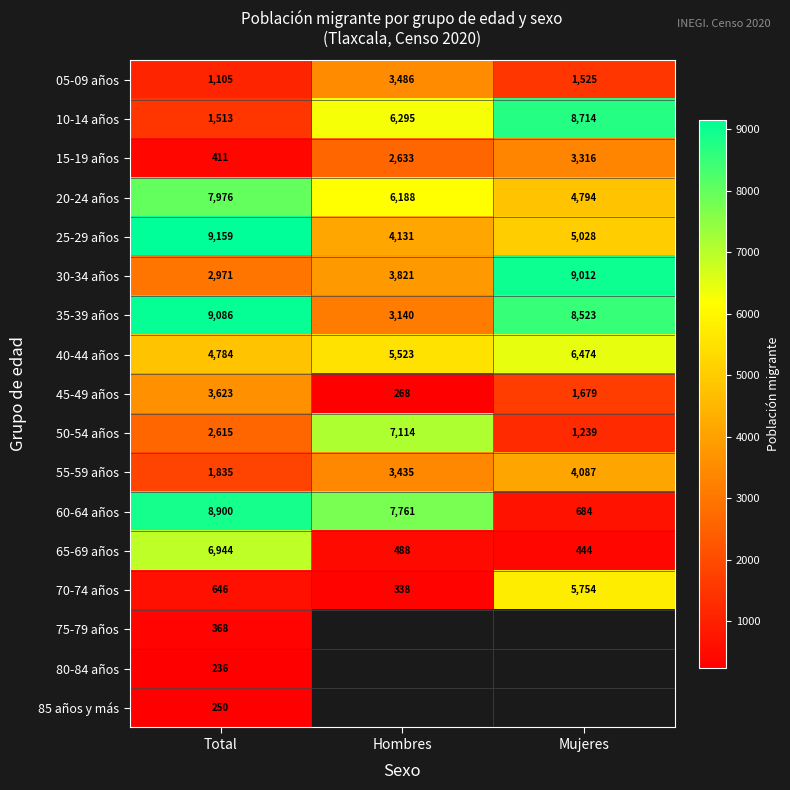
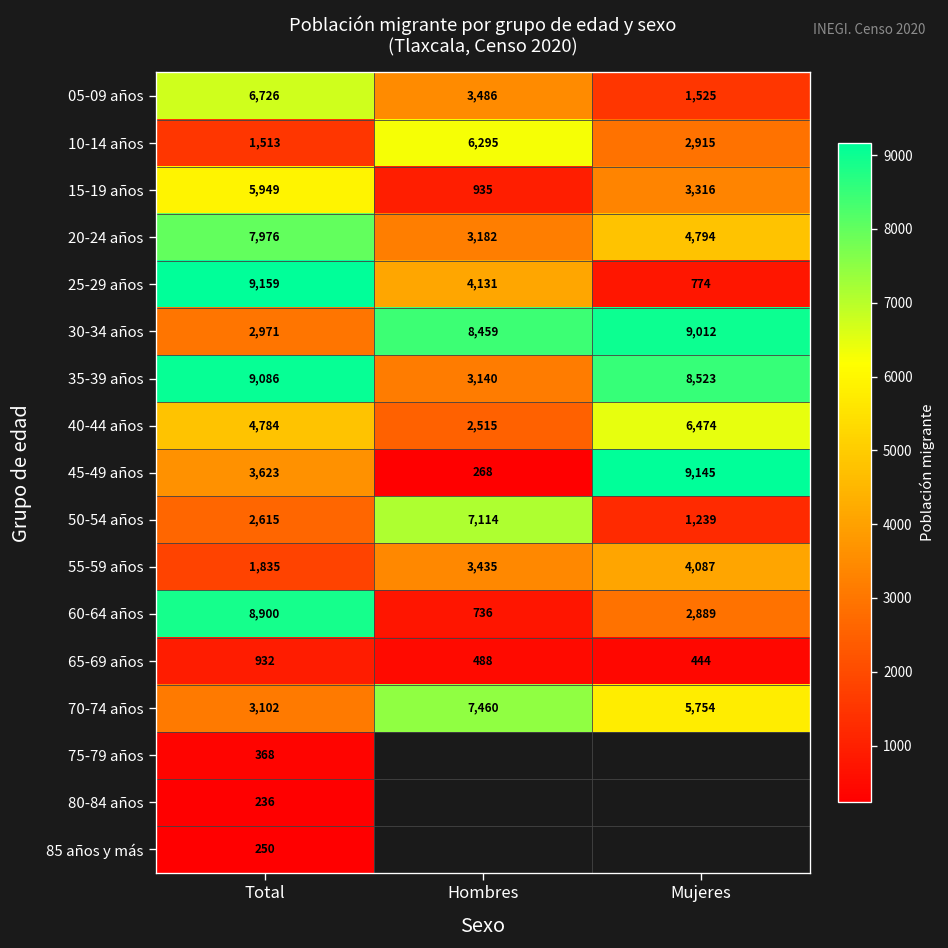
05-09 años, Total: 1,105 -> 6,726
10-14 años, Mujeres: 8,714 -> 2,915
15-19 años, Total: 411 -> 5,949
15-19 años, Hombres: 2,633 -> 935
20-24 años, Hombres: 6,188 -> 3,182
25-29 años, Mujeres: 5,028 -> 774
30-34 años, Hombres: 3,821 -> 8,459
40-44 años, Hombres: 5,523 -> 2,515
45-49 años, Mujeres: 1,679 -> 9,145
60-64 años, Hombres: 7,761 -> 736
60-64 años, Mujeres: 684 -> 2,889
65-69 años, Total: 6,944 -> 932
70-74 años, Total: 646 -> 3,102
70-74 años, Hombres: 338 -> 7,460
